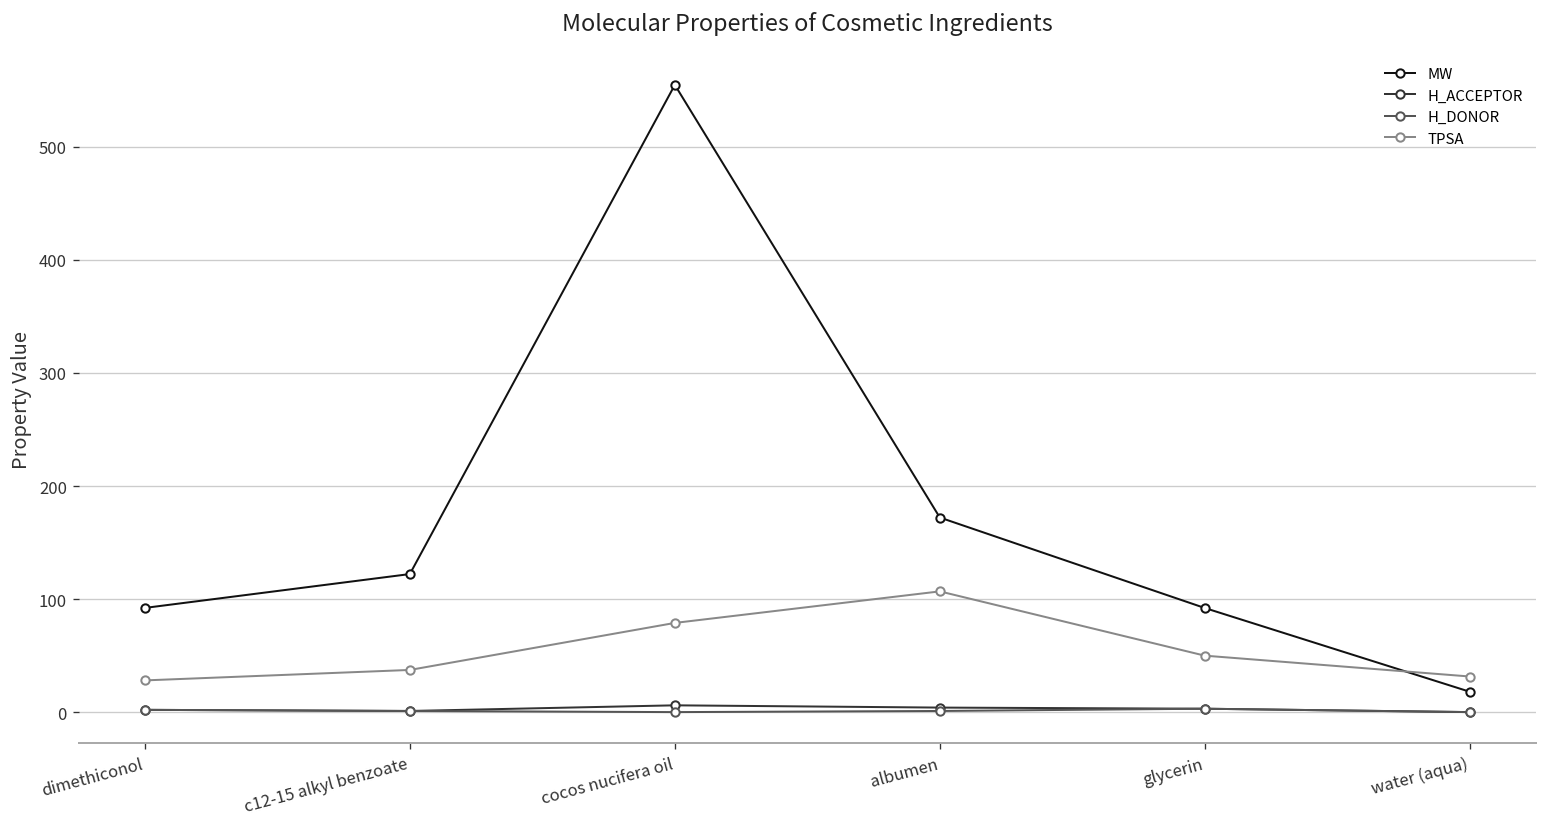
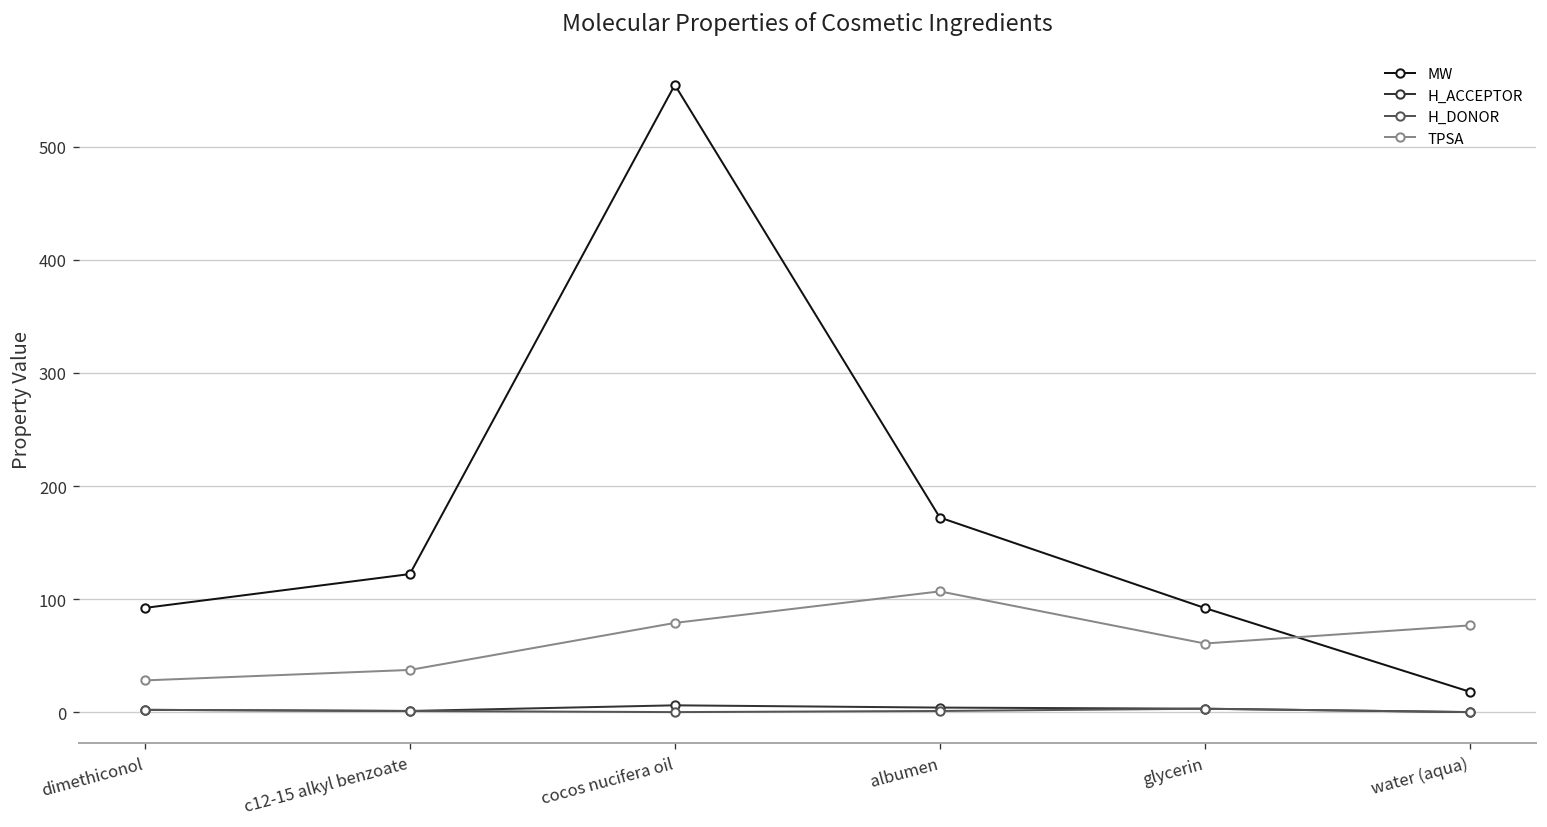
TPSA, glycerin: 50 -> 60
TPSA, water (aqua): 30 -> 80
